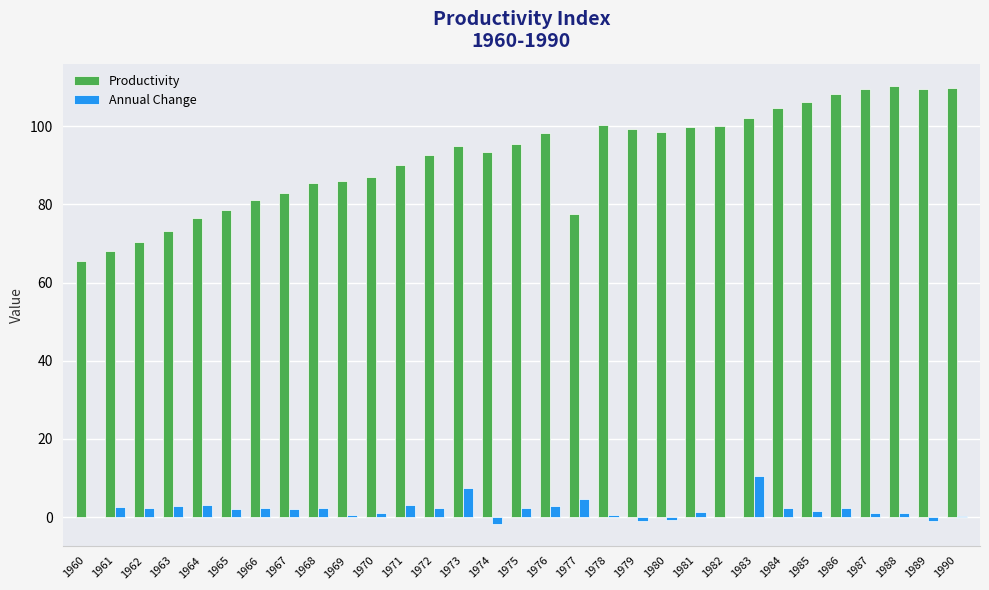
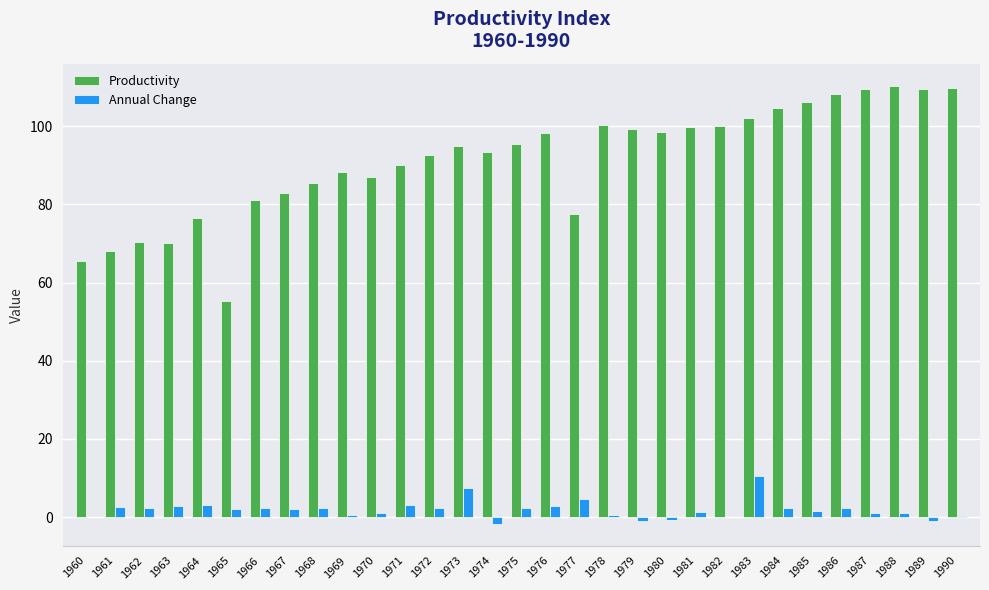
Productivity, 1963: 73 -> 70
Productivity, 1965: 79 -> 55
Productivity, 1969: 86 -> 88
